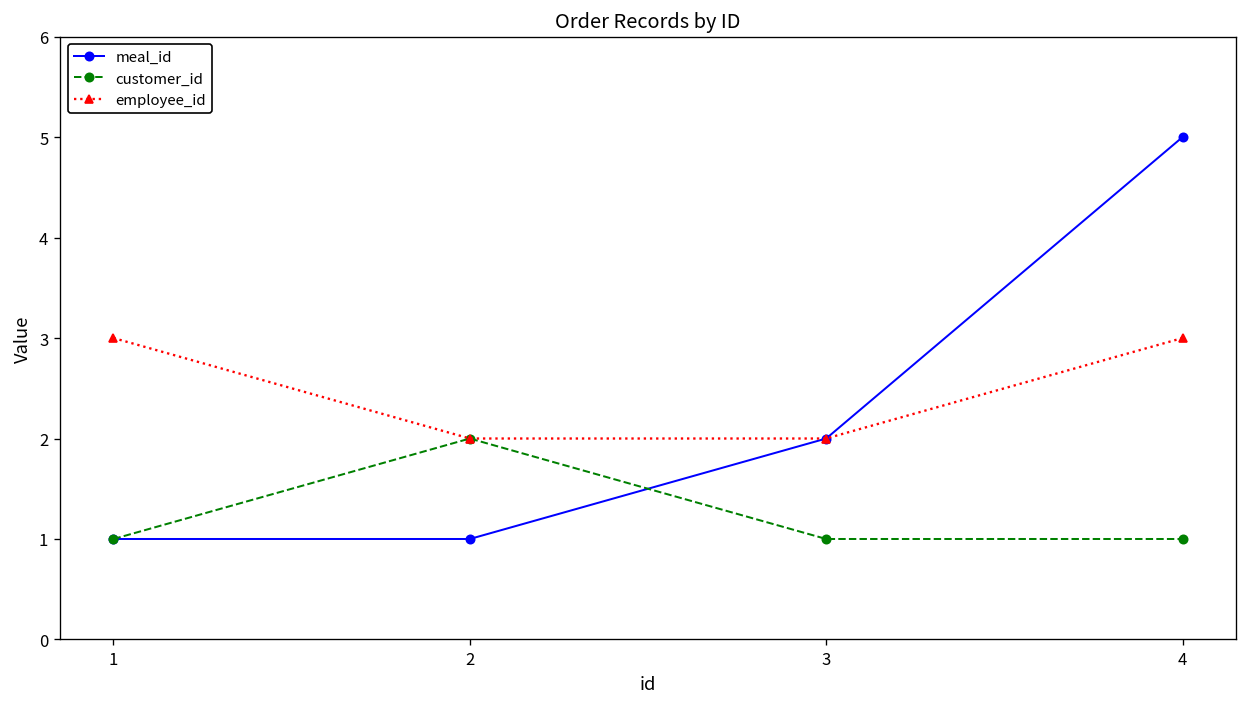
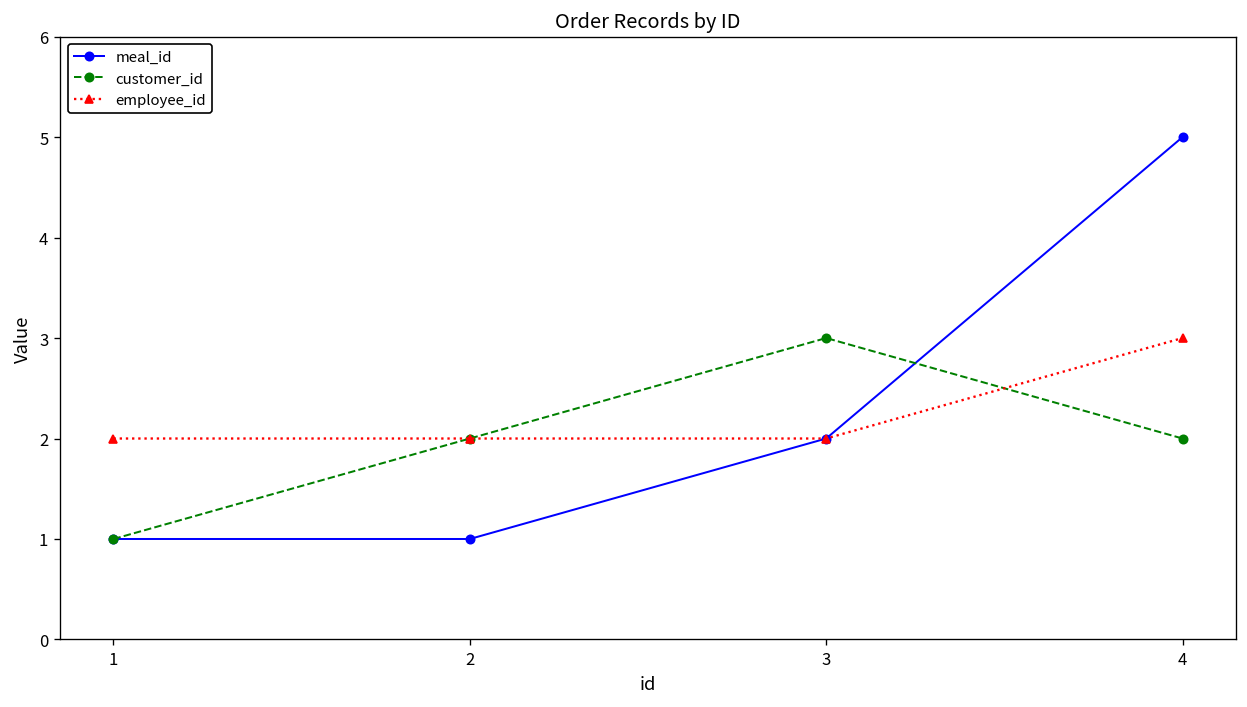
employee_id, 1: 3 -> 2
customer_id, 3: 1 -> 3
customer_id, 4: 1 -> 2
